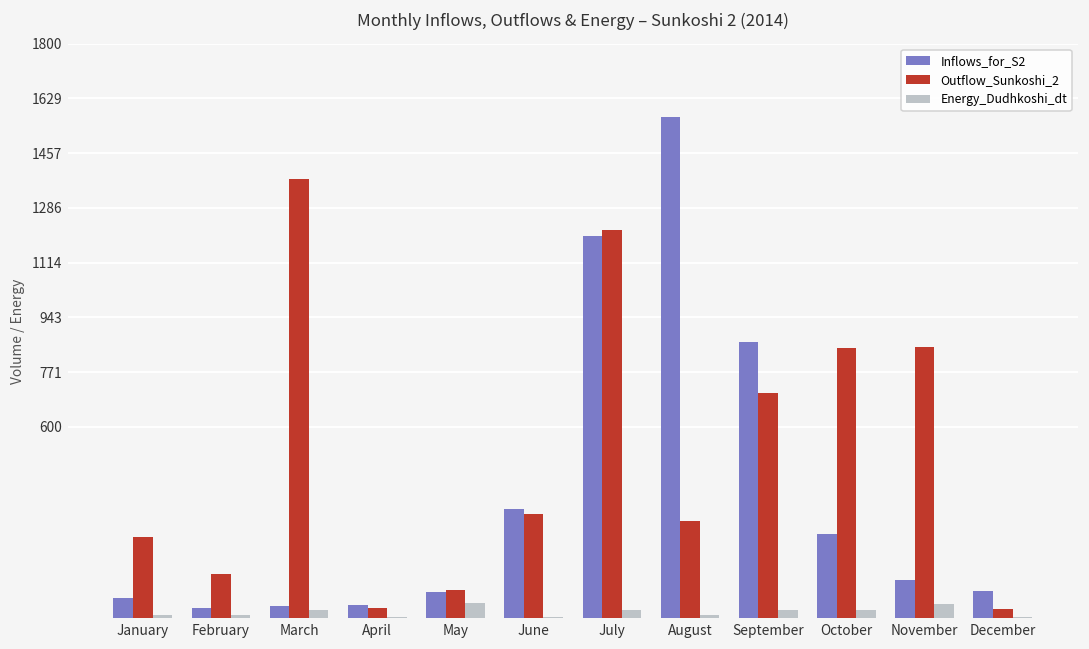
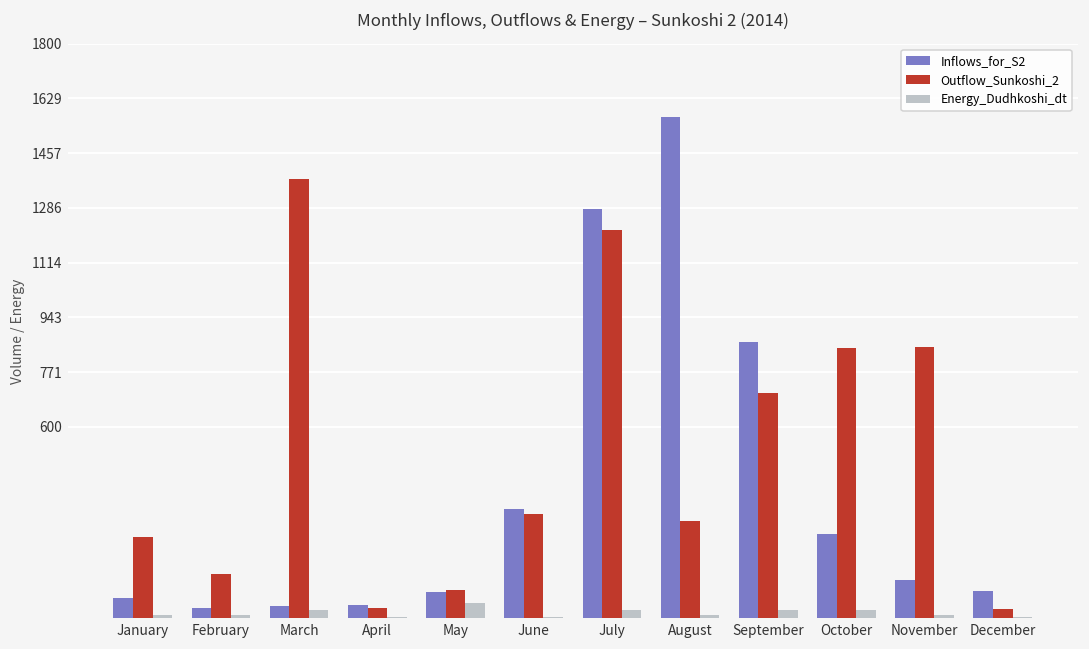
Inflows_for_S2, July: 1200 -> 1280
Energy_Dudhkoshi_dt, November: 50 -> 10
